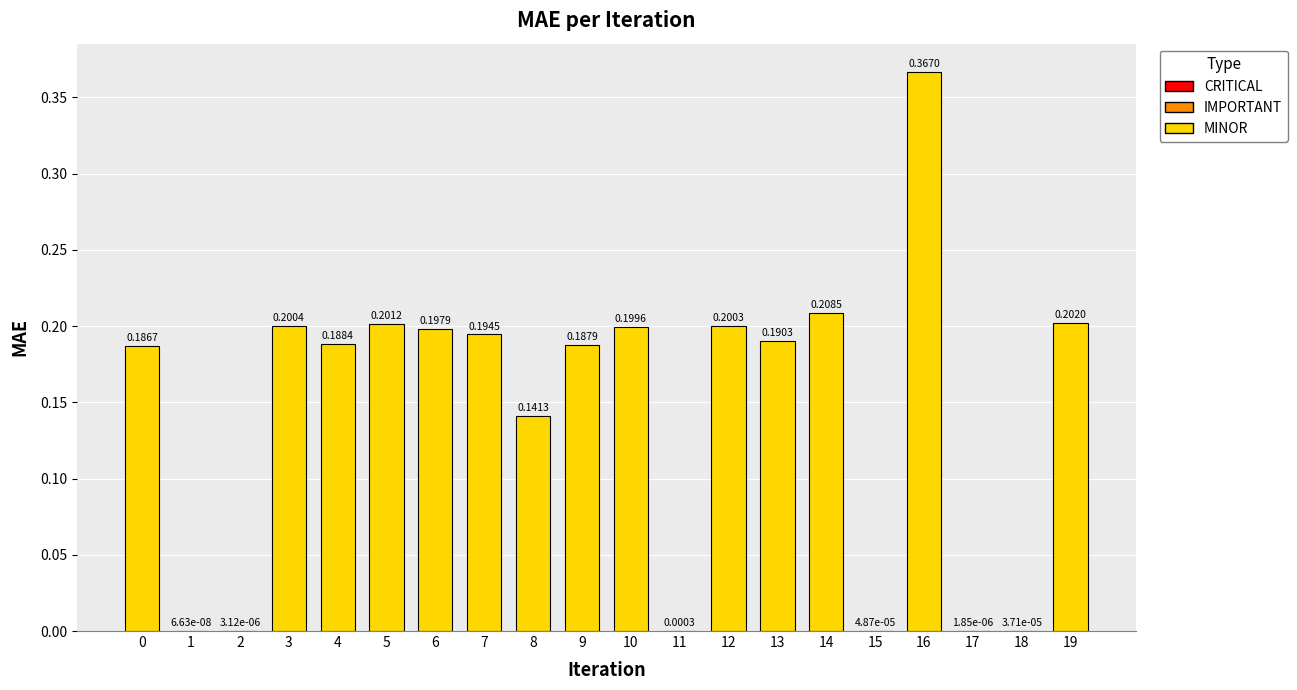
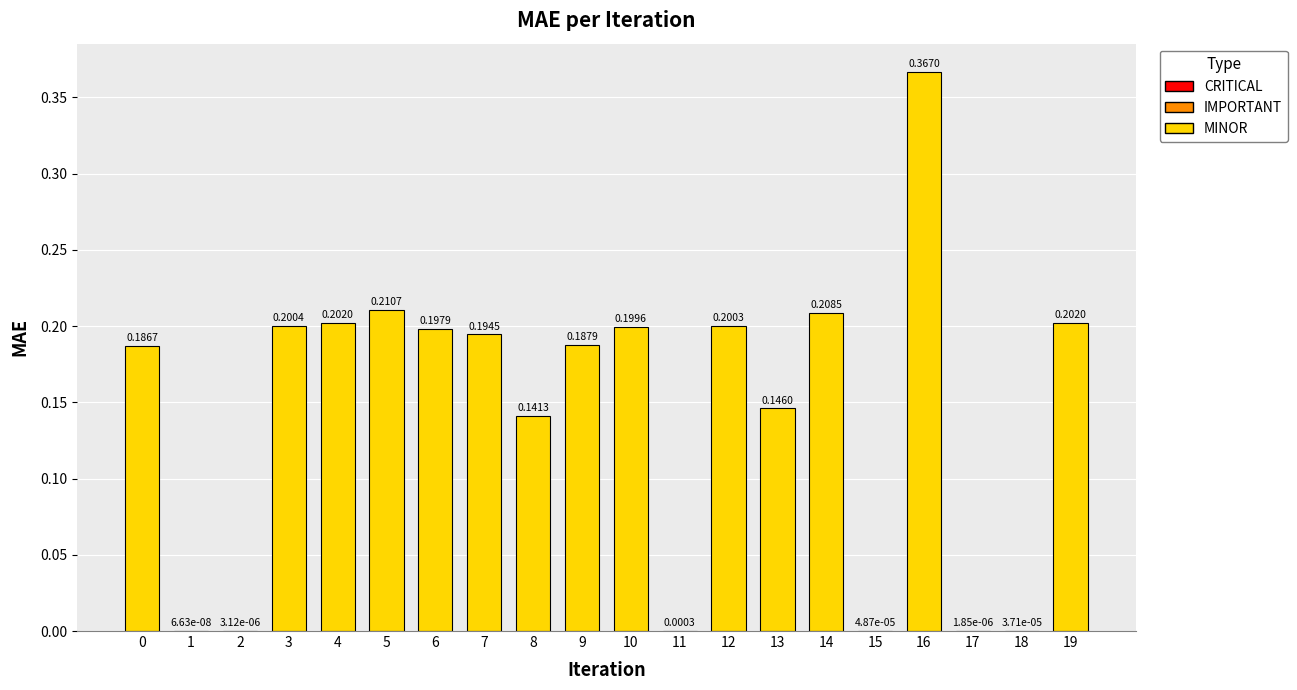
4: 0.1884 -> 0.2020
5: 0.2012 -> 0.2107
13: 0.1903 -> 0.1460
